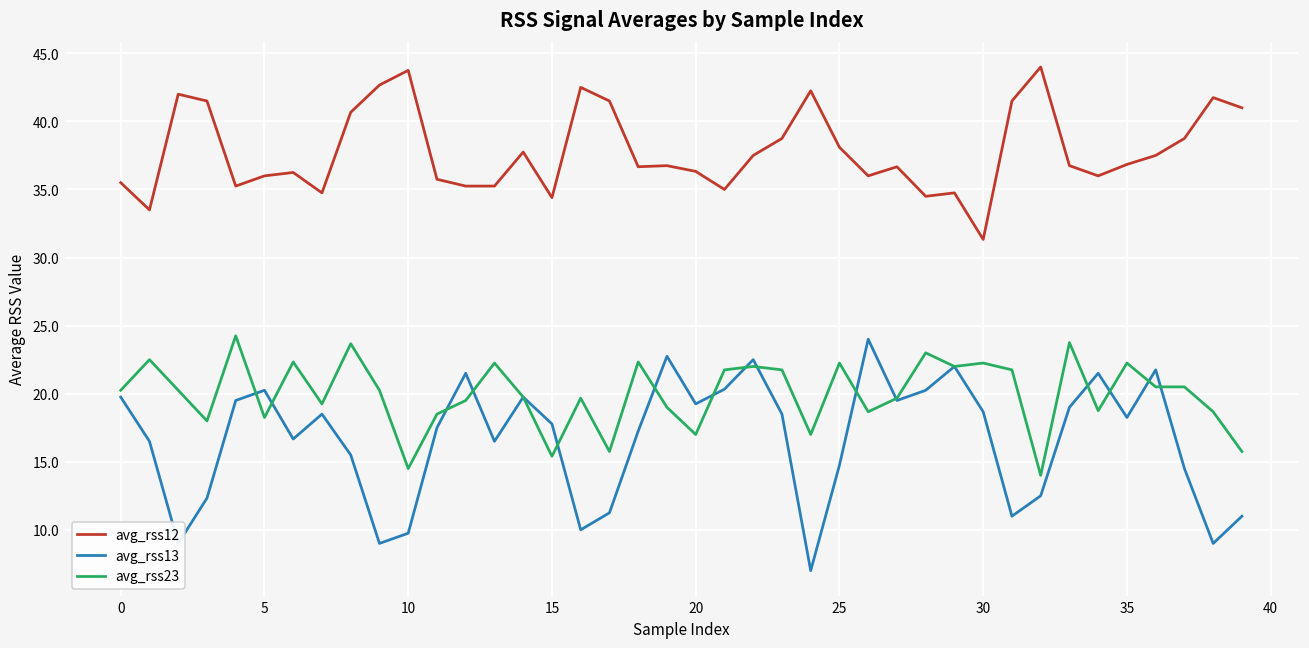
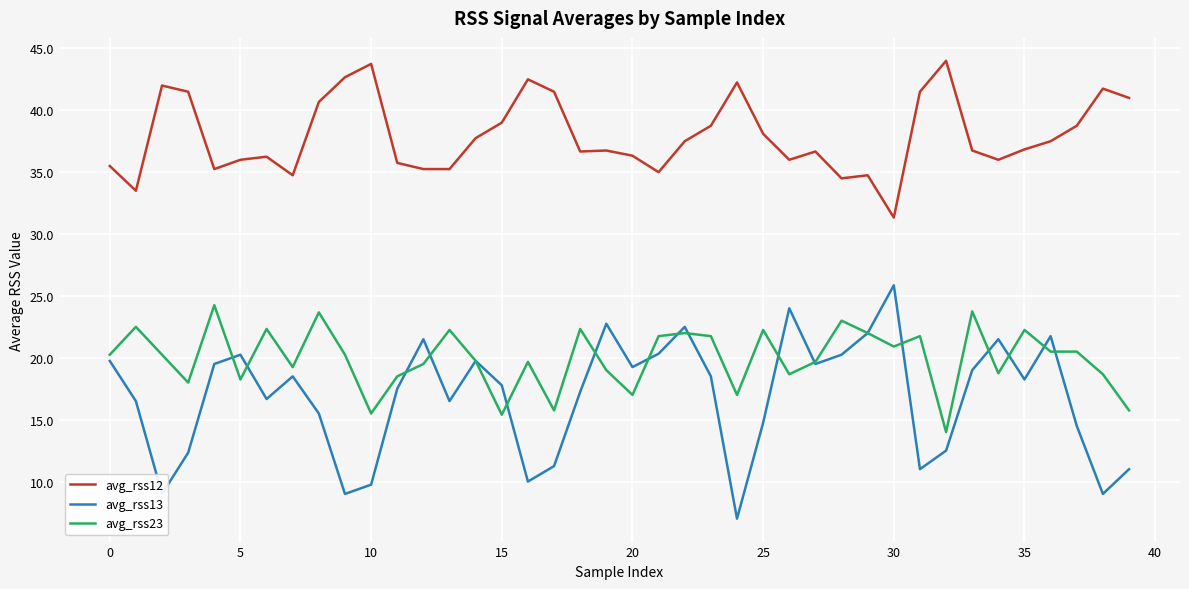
avg_rss23, 10: 14.5 -> 15.5
avg_rss12, 15: 34.4 -> 39.0
avg_rss13, 30: 18.7 -> 25.9
avg_rss23, 30: 22.3 -> 20.9
